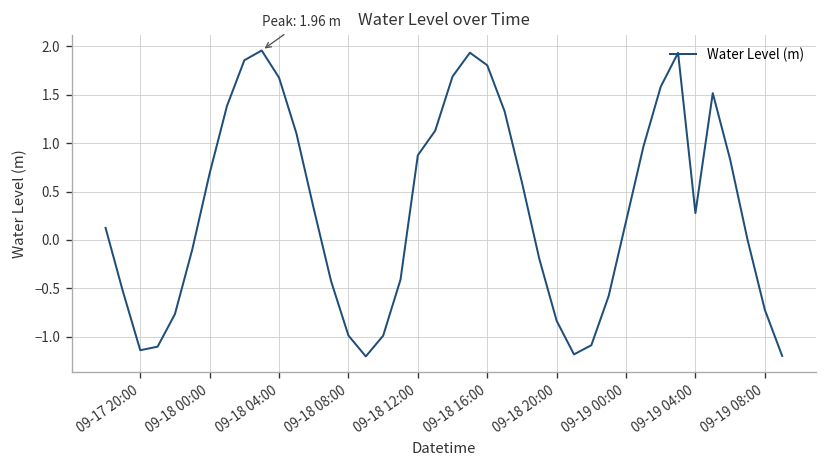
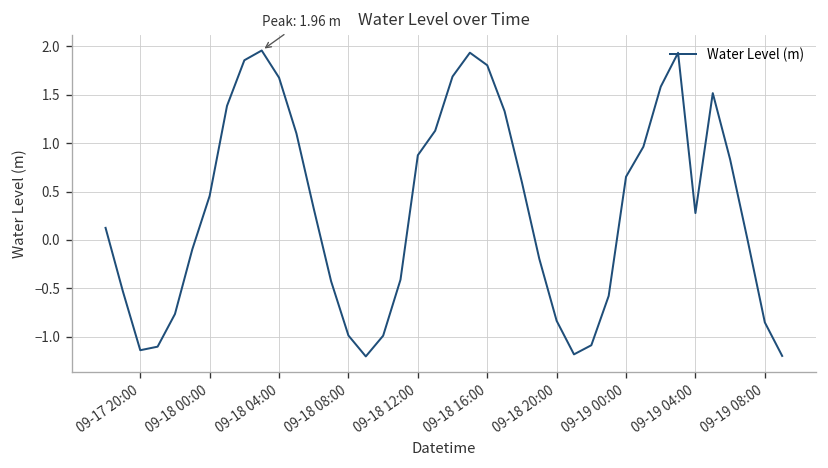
09-18 00:00: 0.7 -> 0.5
09-19 00:00: 0.2 -> 0.7
09-19 08:00: -0.7 -> -0.9
